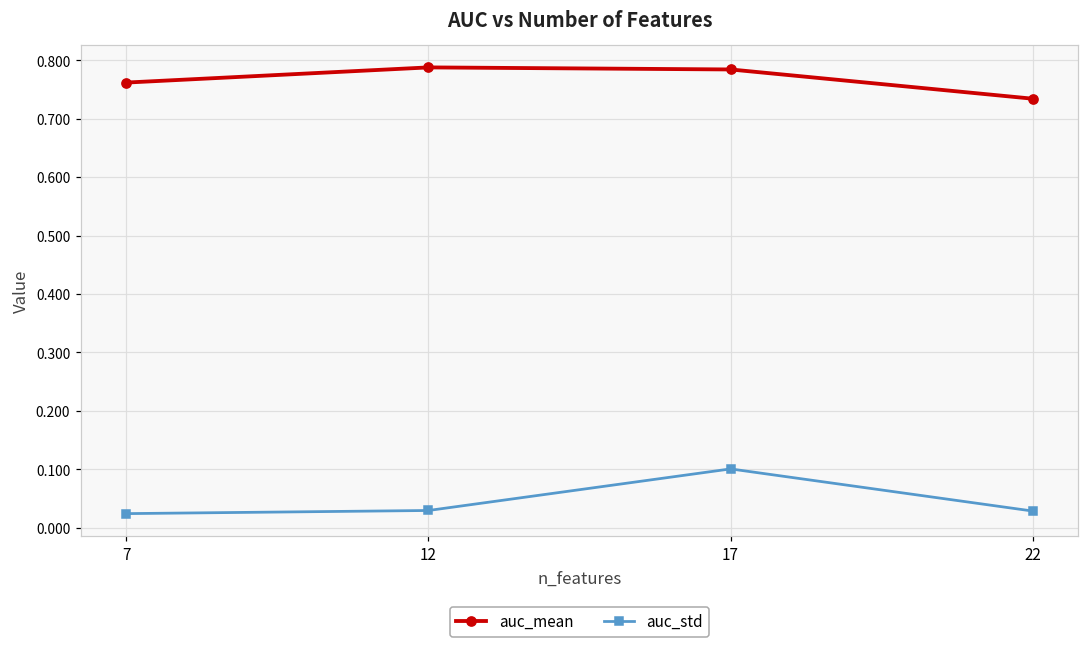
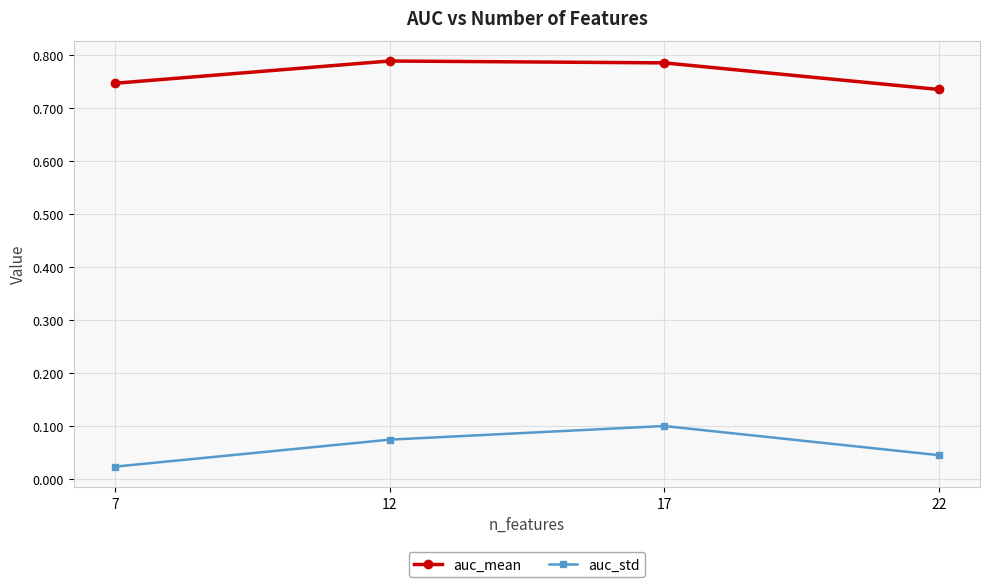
auc_mean, 7: 0.76 -> 0.75
auc_std, 12: 0.03 -> 0.07
auc_std, 22: 0.03 -> 0.05
